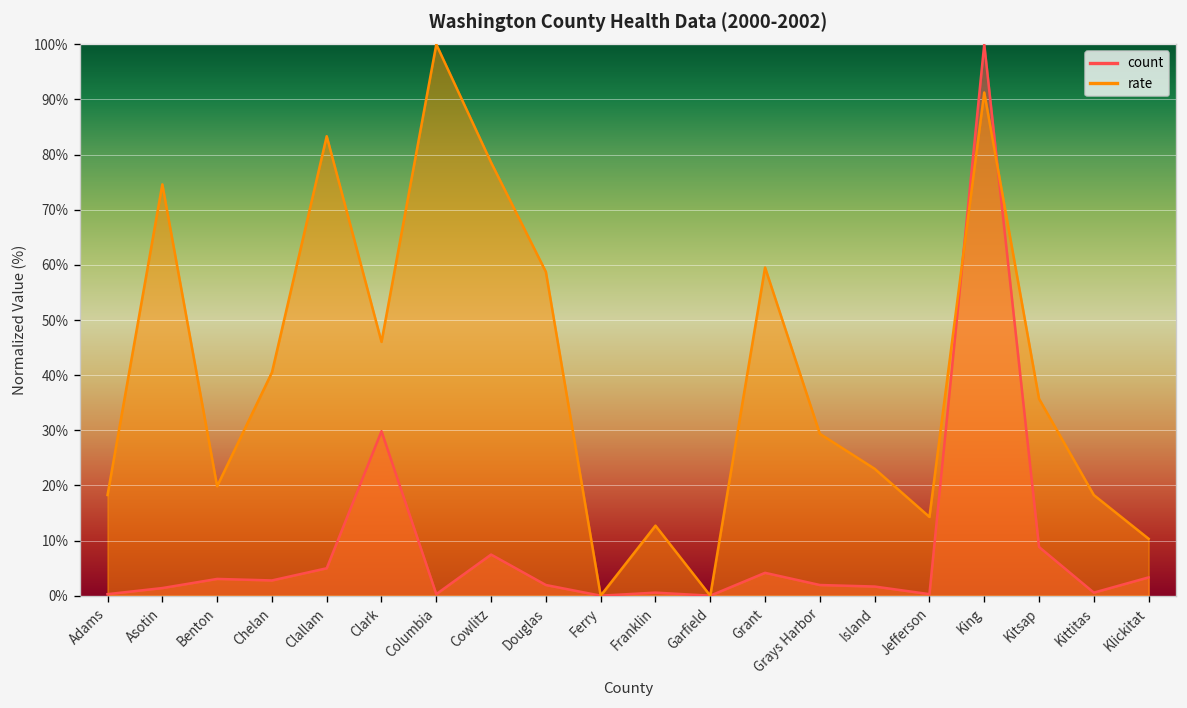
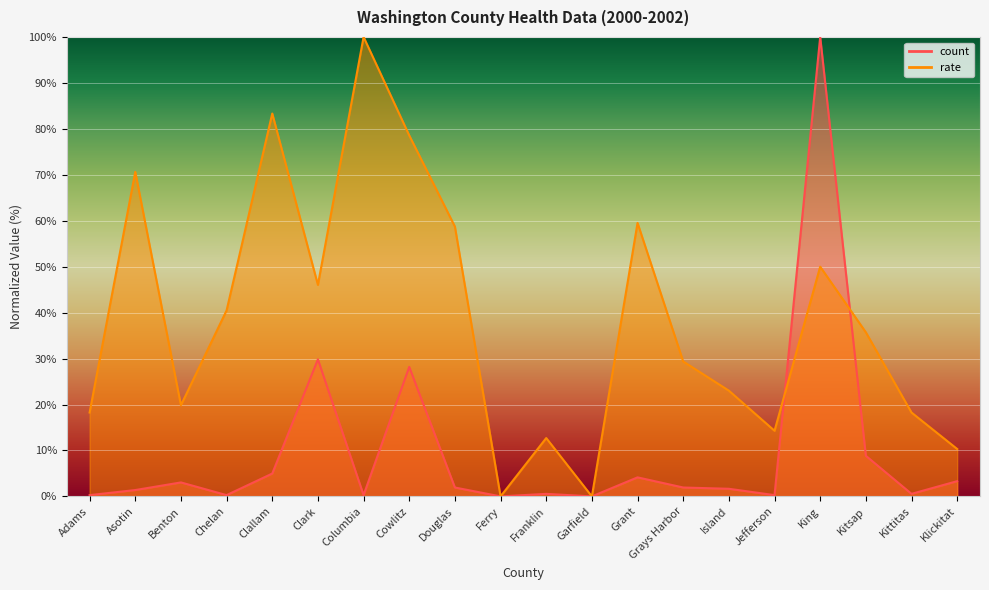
rate, Asotin: 75% -> 71%
count, Chelan: 3% -> 0%
count, Cowlitz: 7% -> 28%
rate, King: 91% -> 50%
